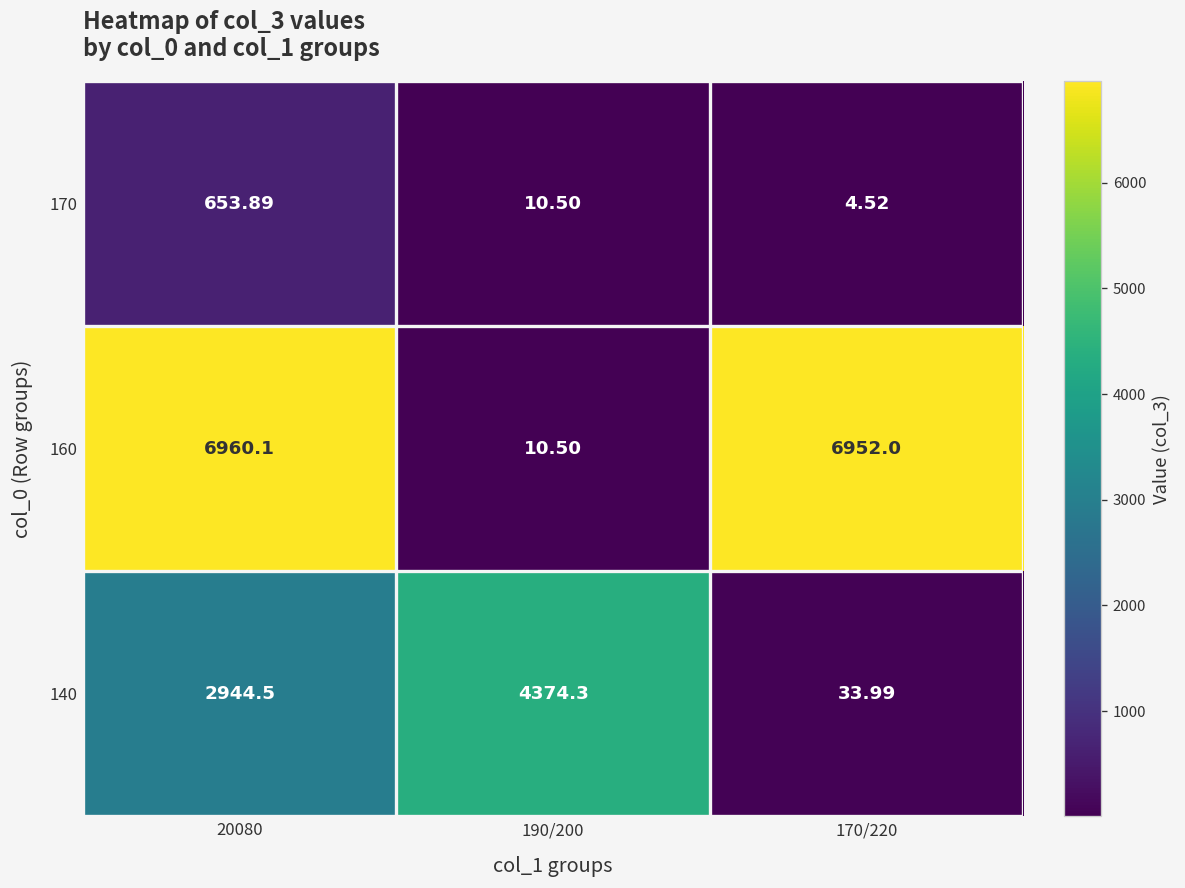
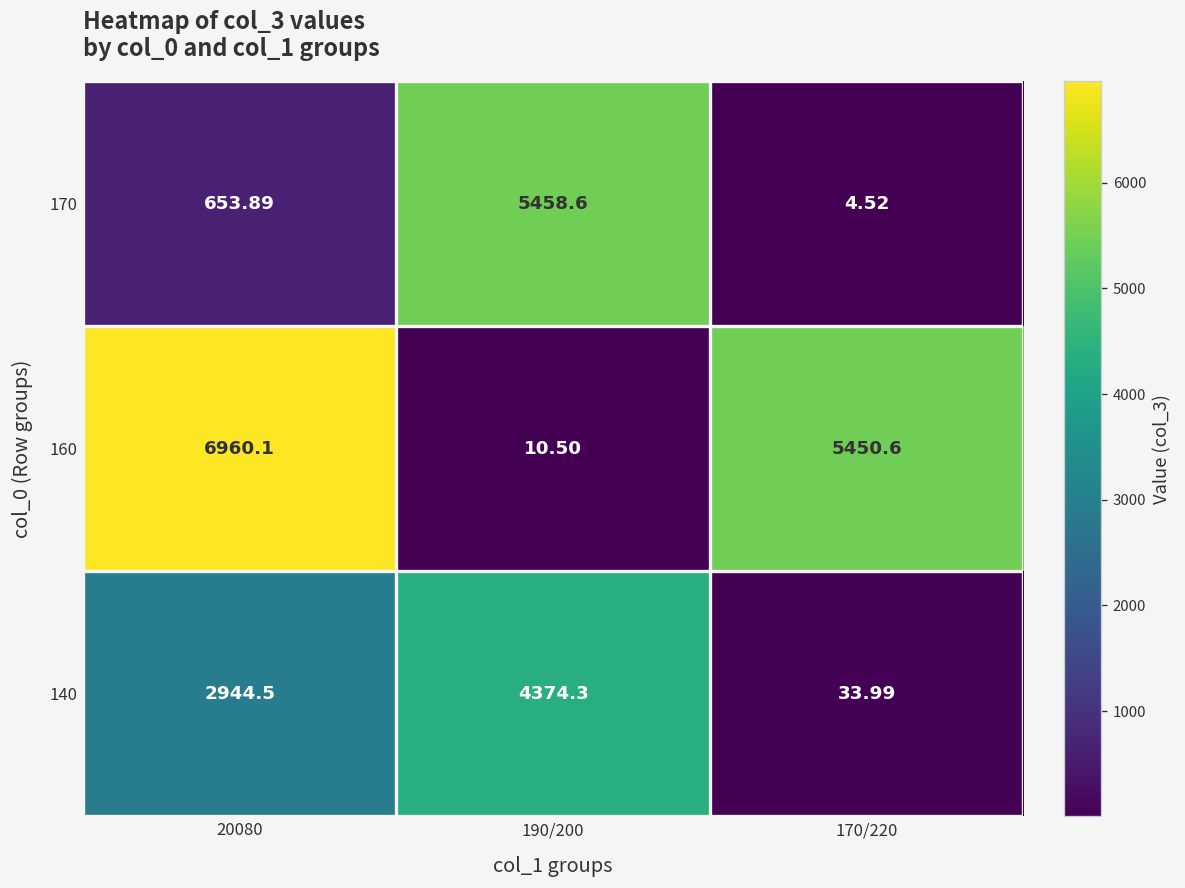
170, 190/200: 10.50 -> 5458.6
160, 170/220: 6952.0 -> 5450.6
